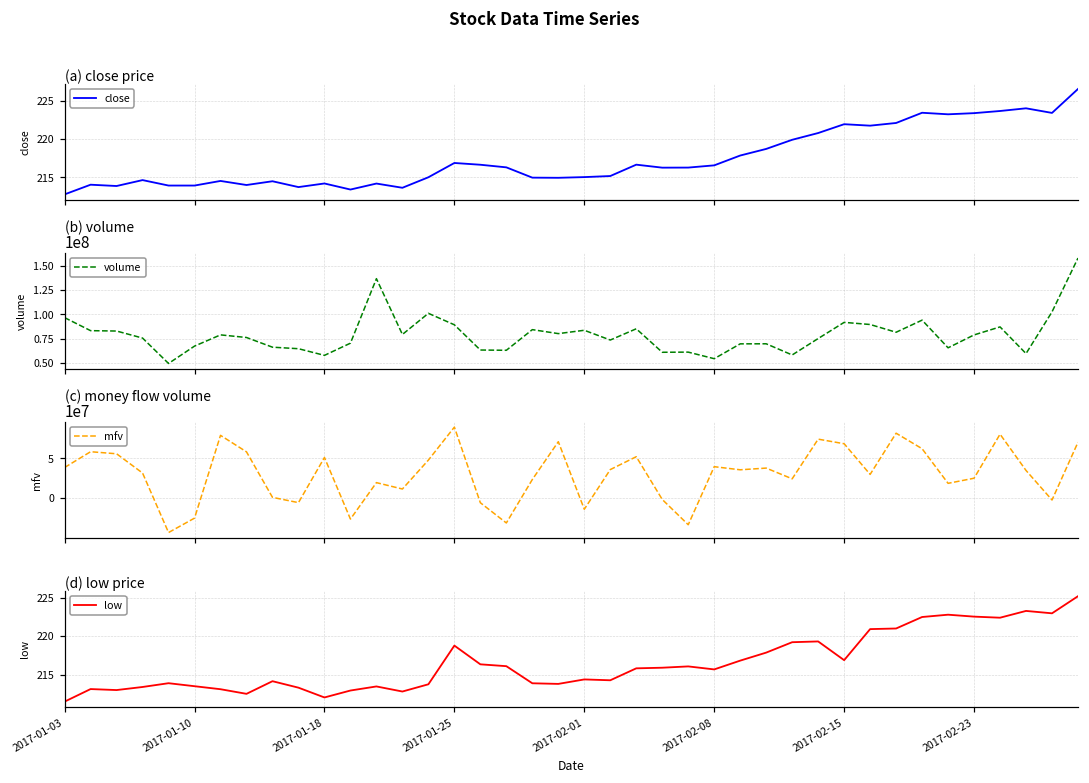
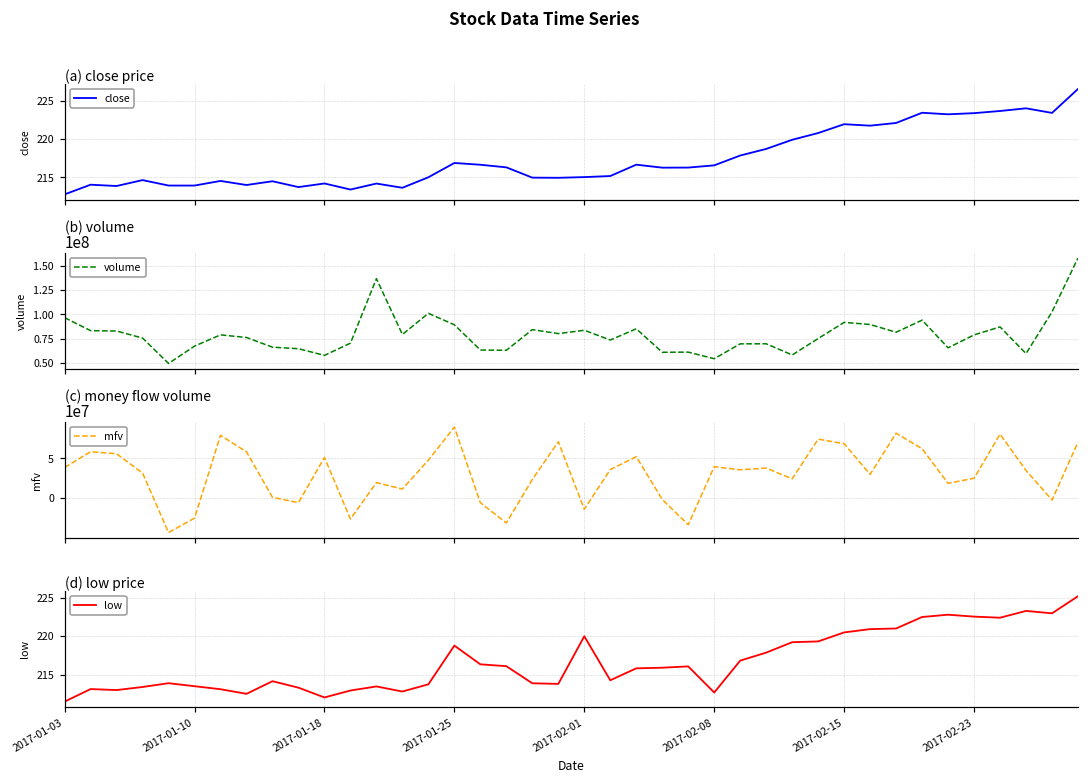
(d) low price, 2017-02-01: 214 -> 220
(d) low price, 2017-02-08: 216 -> 213
(d) low price, 2017-02-15: 217 -> 221
